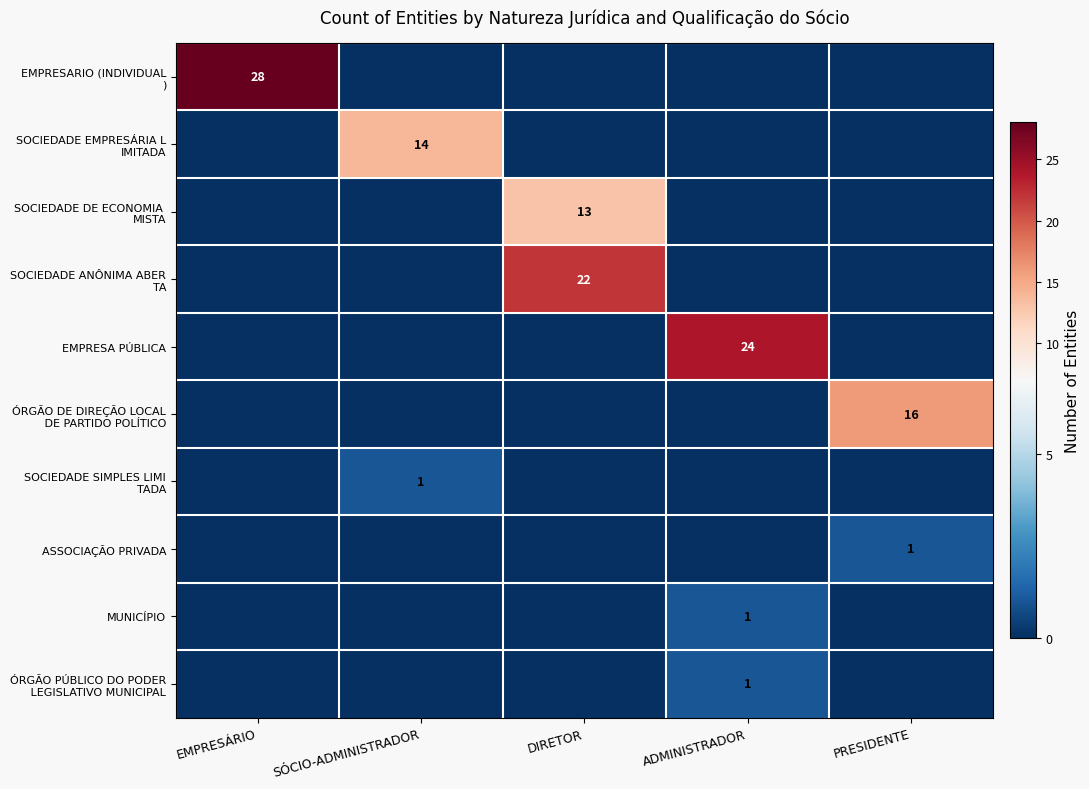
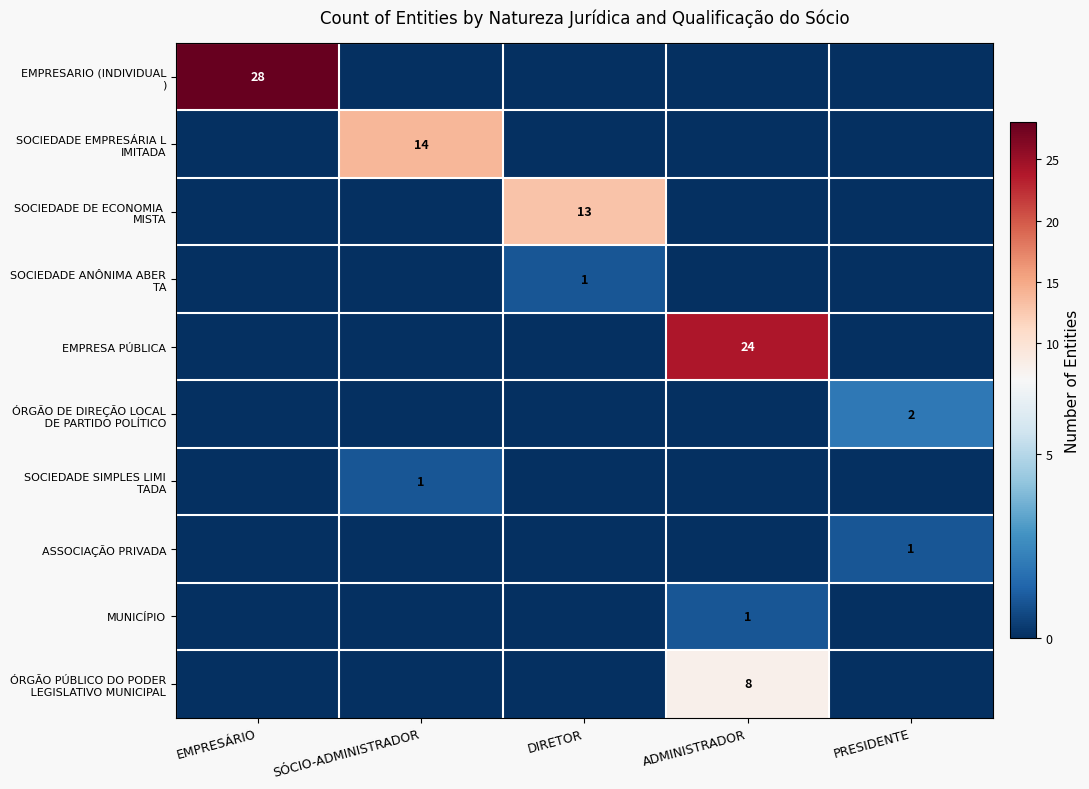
SOCIEDADE ANÔNIMA ABER TA, DIRETOR: 22 -> 1
ÓRGÃO DE DIREÇÃO LOCAL DE PARTIDO POLÍTICO, PRESIDENTE: 16 -> 2
ÓRGÃO PÚBLICO DO PODER LEGISLATIVO MUNICIPAL, ADMINISTRADOR: 1 -> 8
